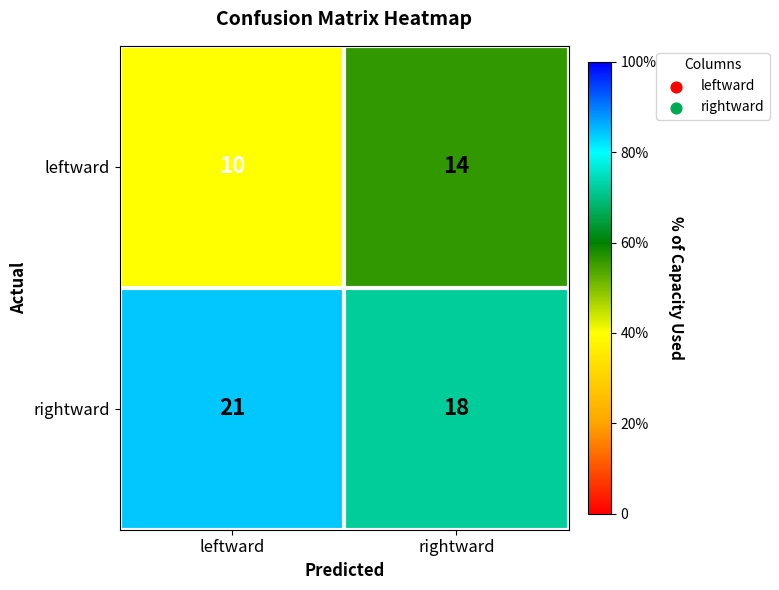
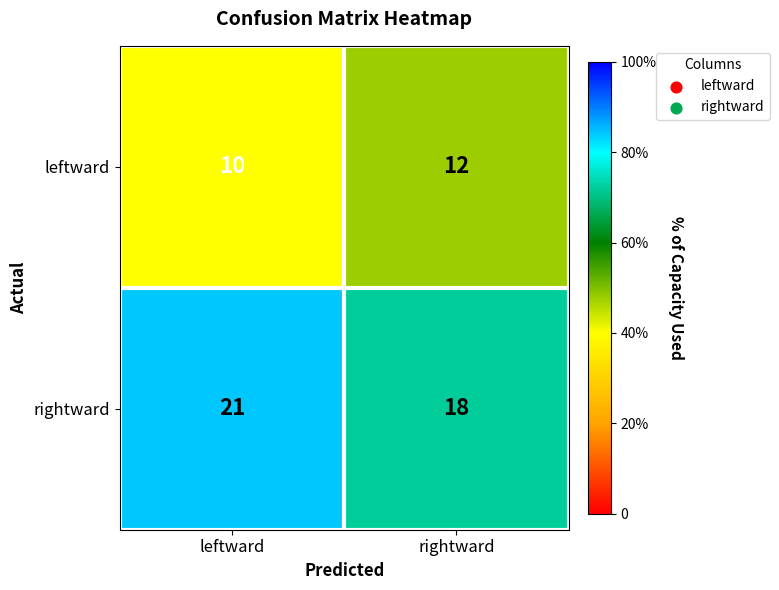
leftward, rightward: 14 -> 12
